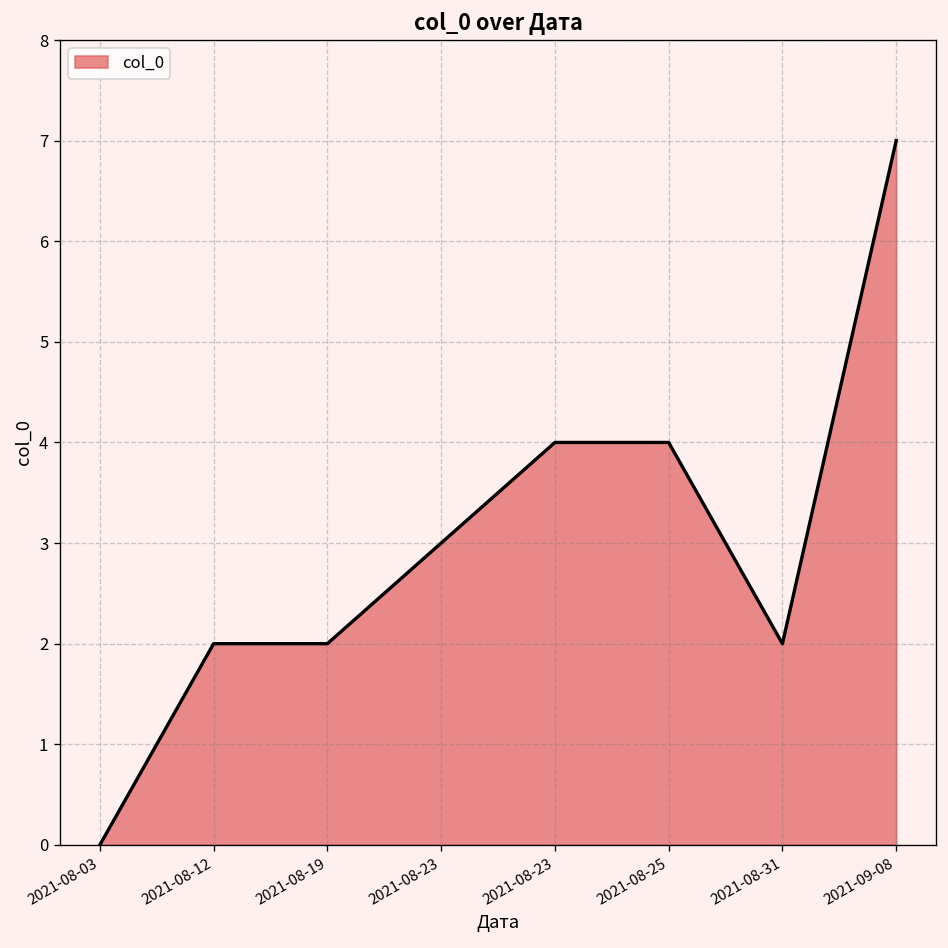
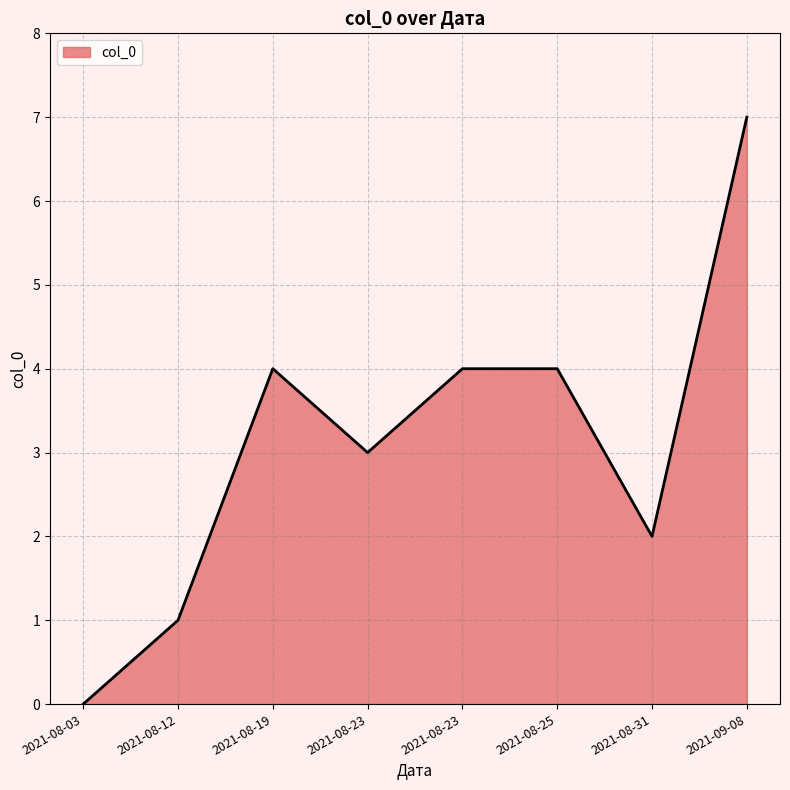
2021-08-12: 2 -> 1
2021-08-19: 2 -> 4
